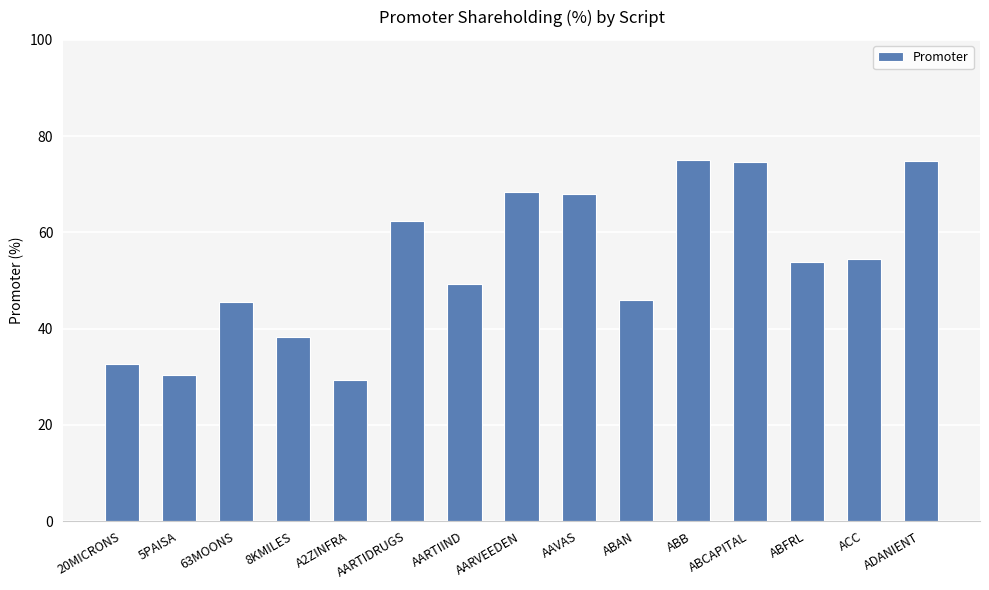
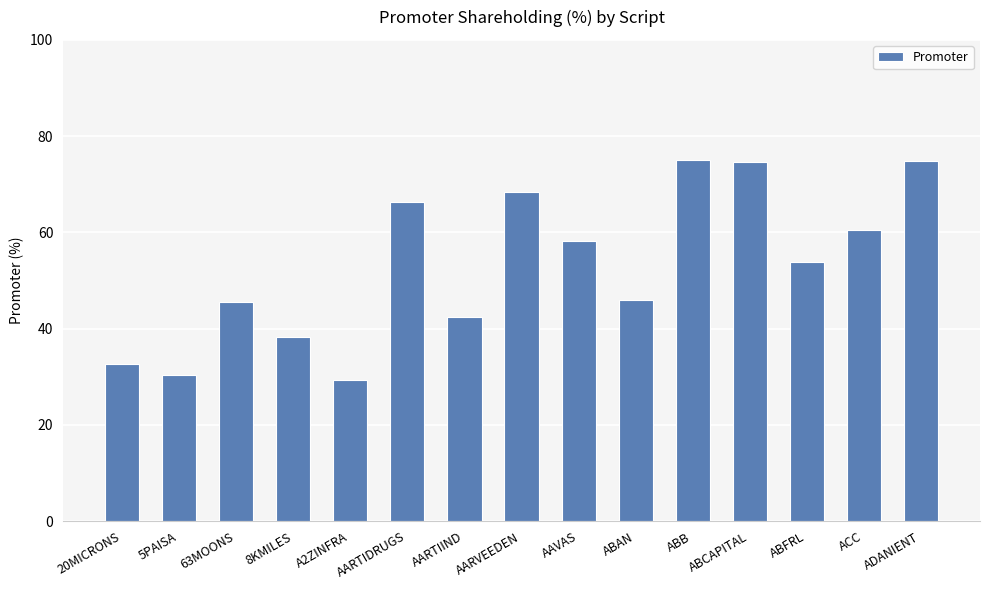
AARTIDRUGS: 62 -> 66
AARTIIND: 49 -> 43
AAVAS: 68 -> 58
ACC: 55 -> 61
